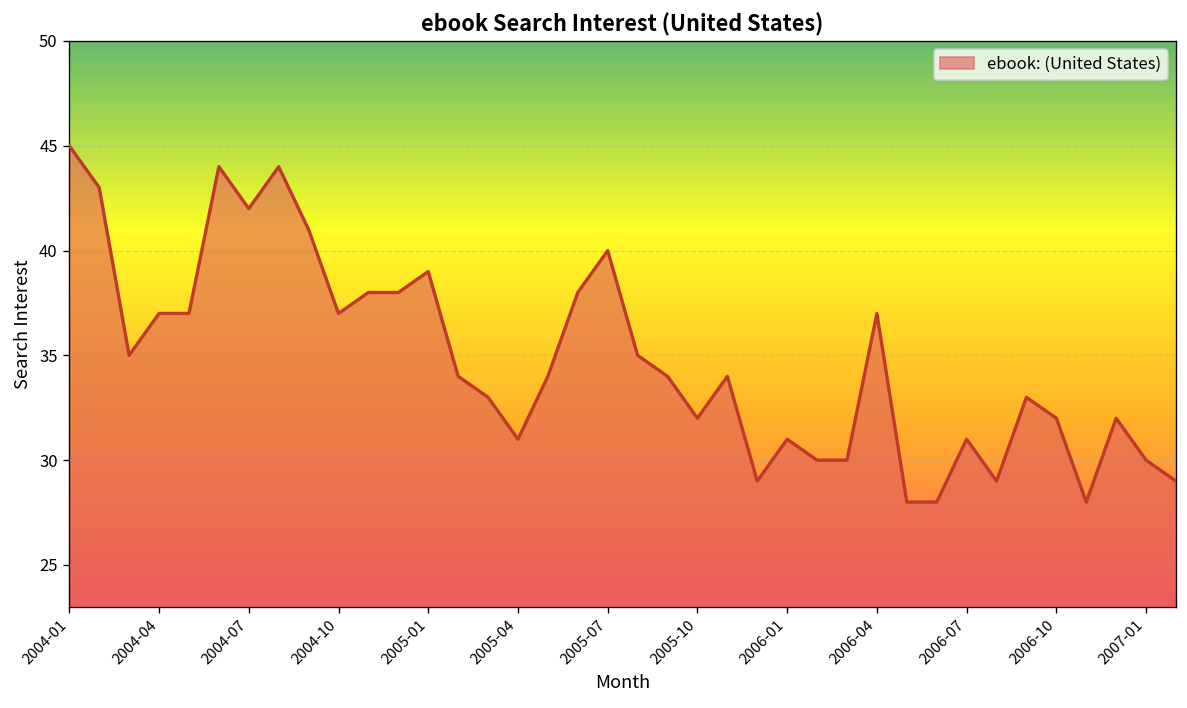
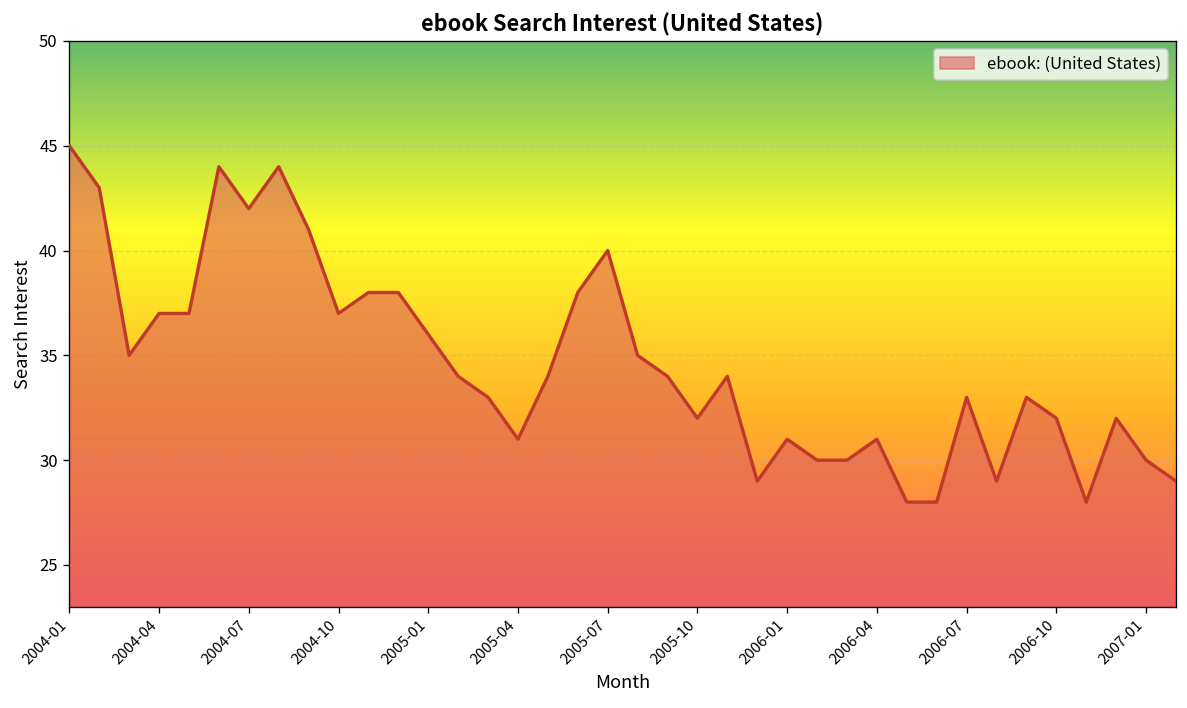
2005-01: 39 -> 36
2006-04: 37 -> 31
2006-07: 31 -> 33
